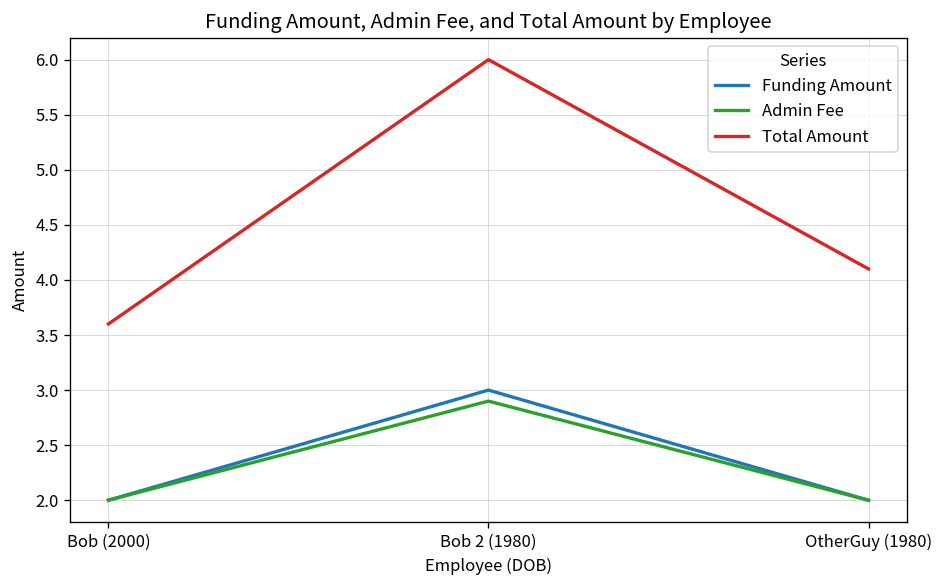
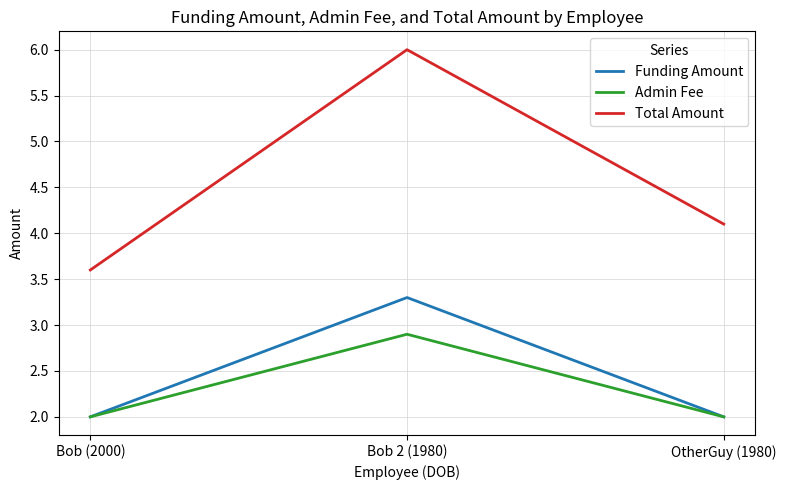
Funding Amount, Bob 2 (1980): 3.0 -> 3.3
